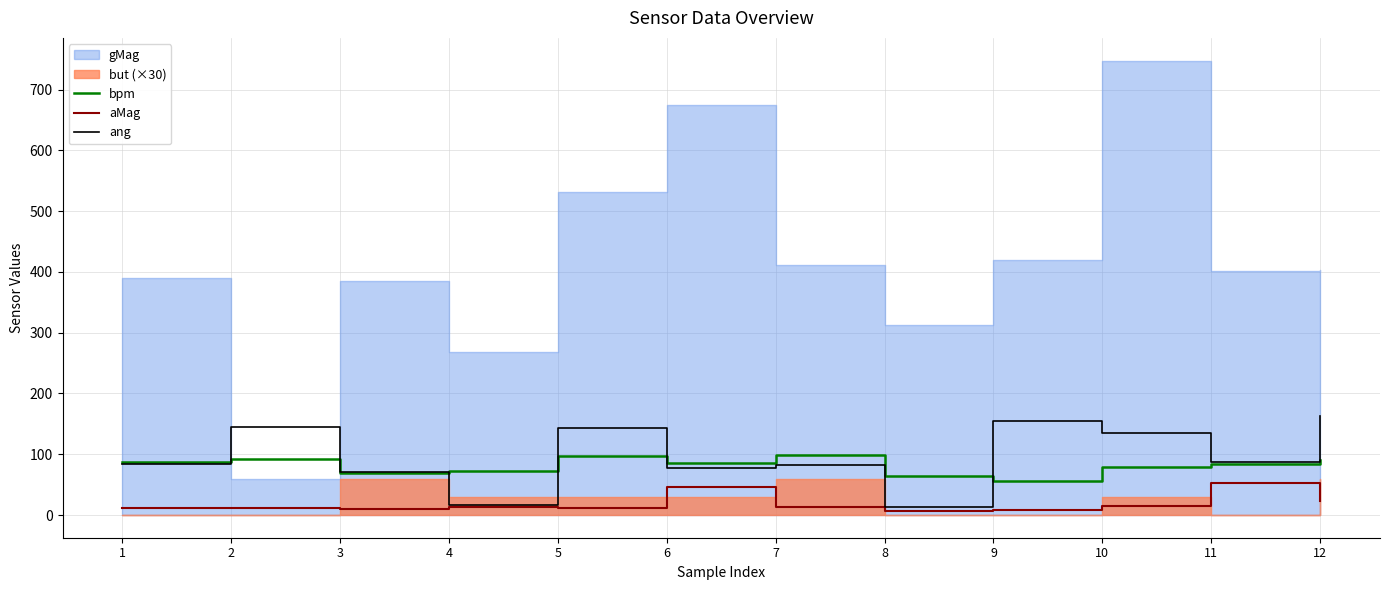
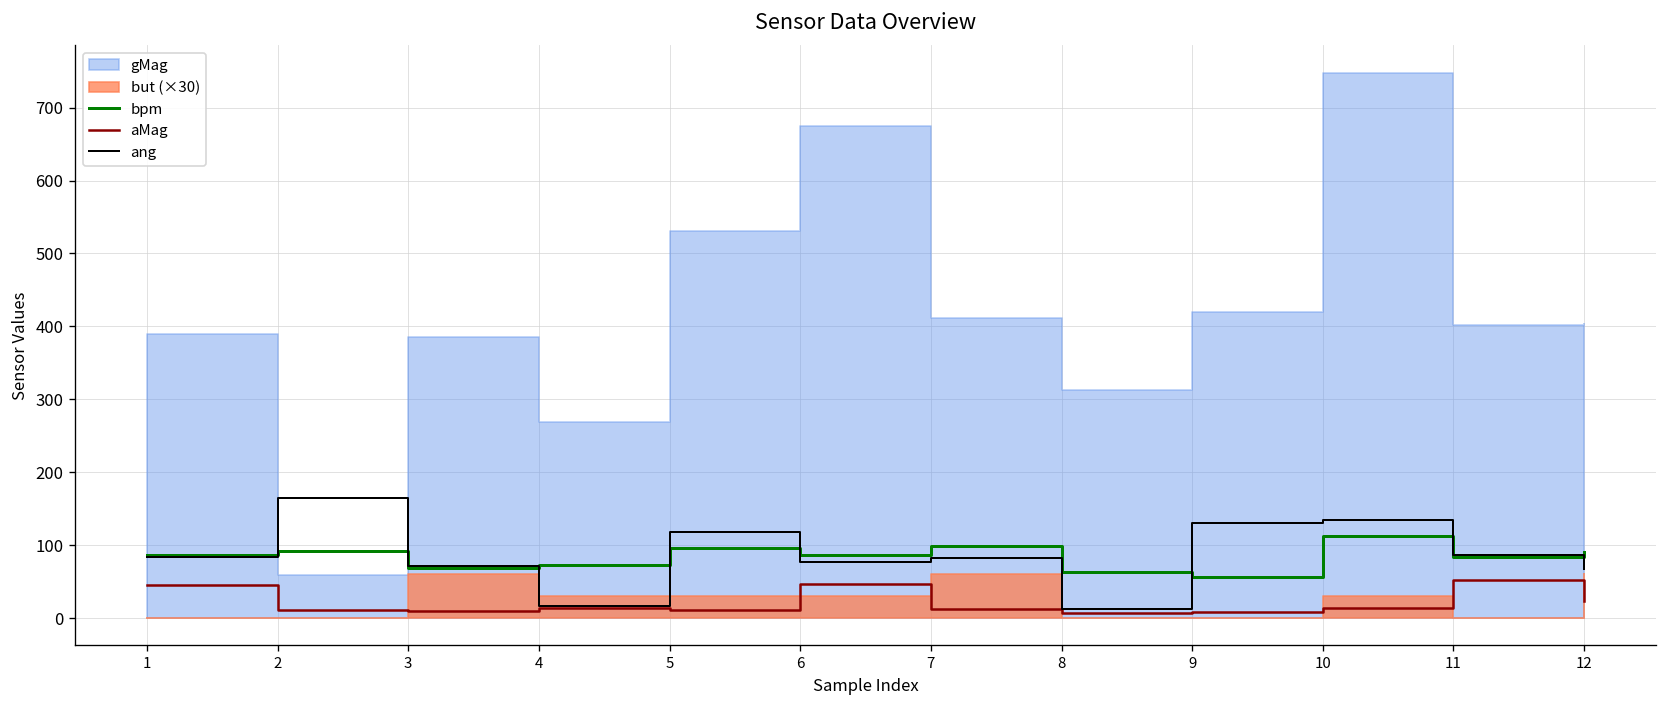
aMag, 1: 10 -> 50
ang, 2: 150 -> 160
ang, 5: 140 -> 120
ang, 9: 150 -> 130
bpm, 10: 80 -> 110
ang, 12: 160 -> 70
